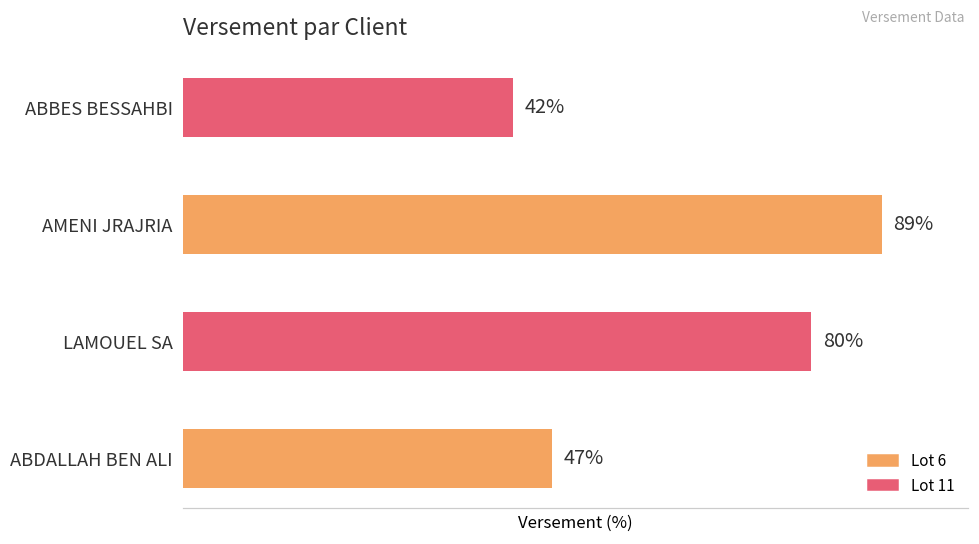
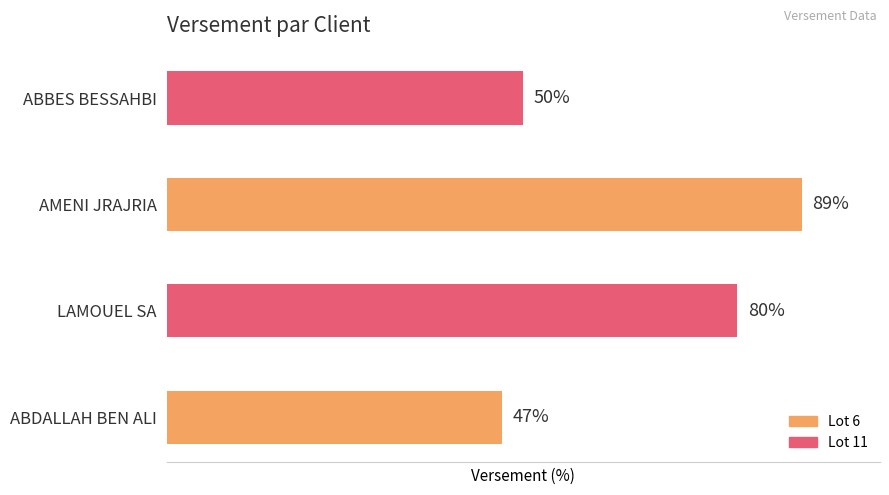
ABBES BESSAHBI: 42% -> 50%
